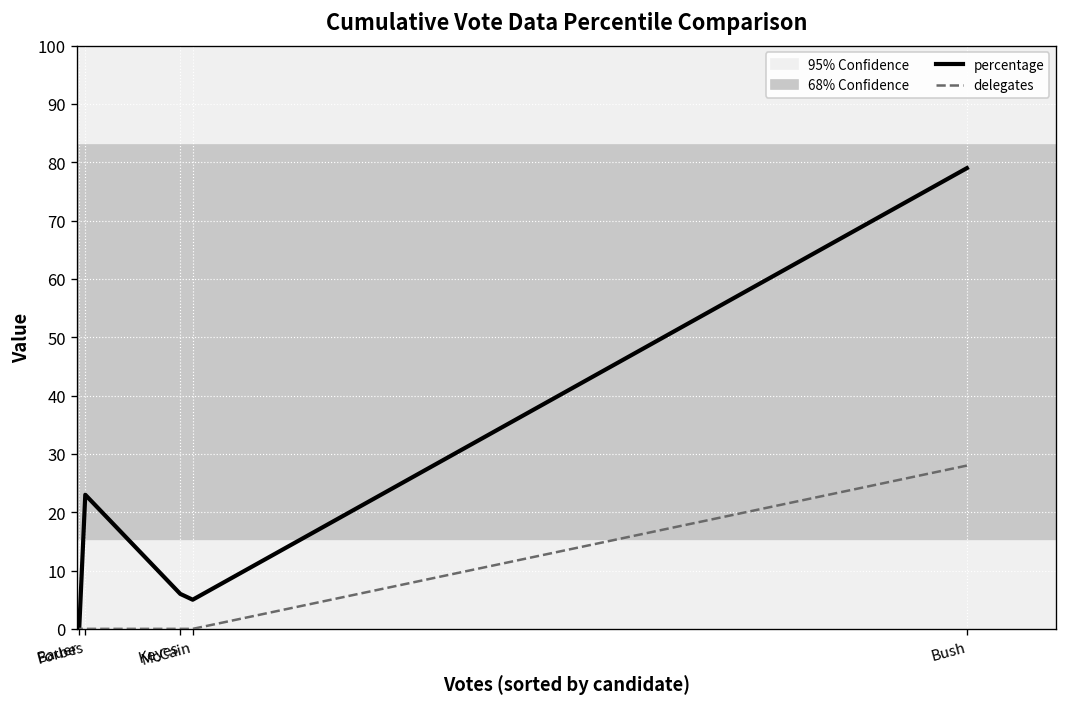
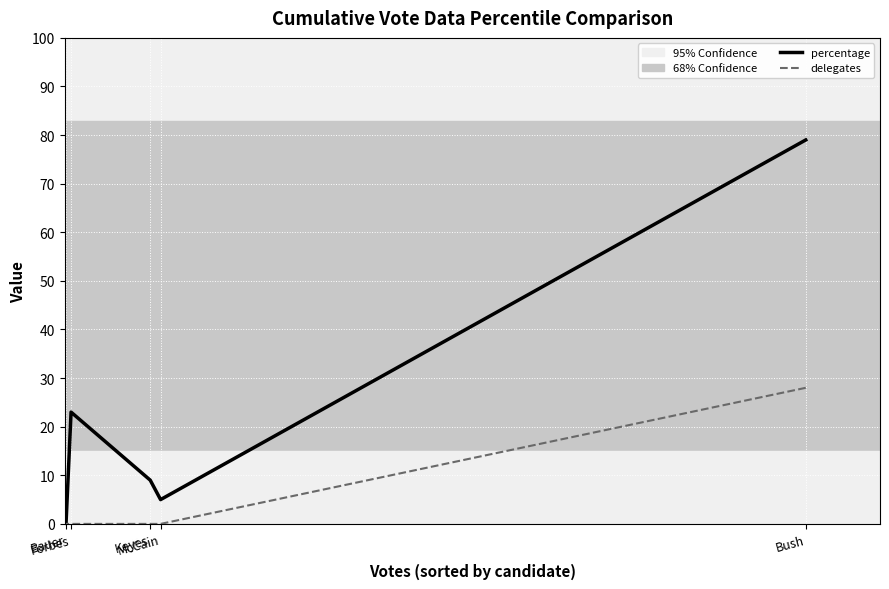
percentage, Keyes: 6 -> 9
